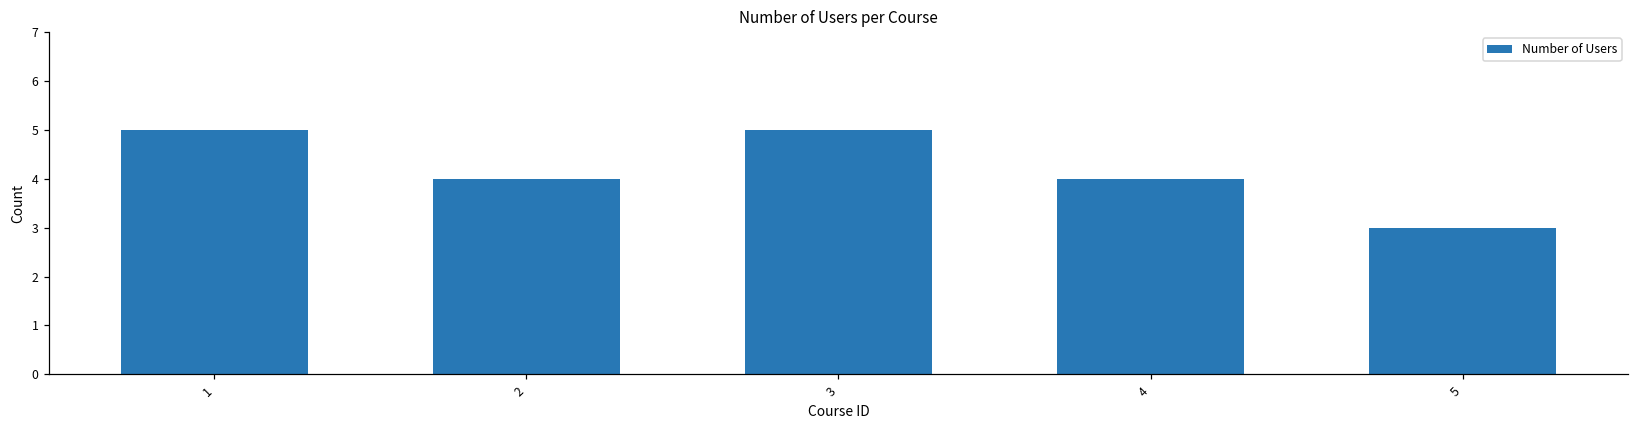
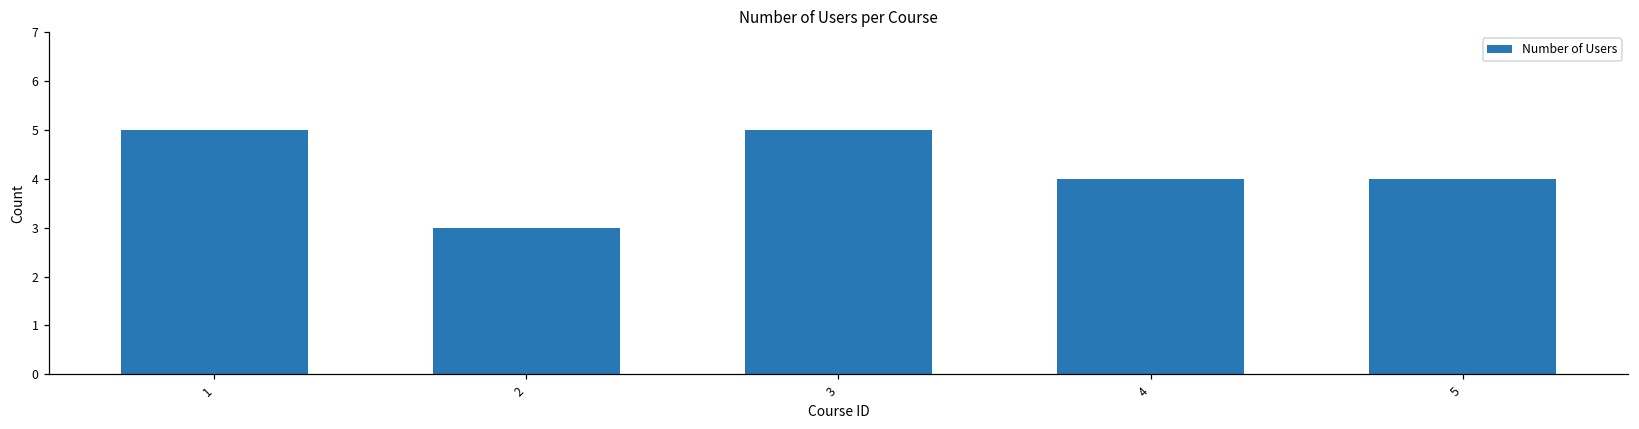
2: 4 -> 3
5: 3 -> 4
